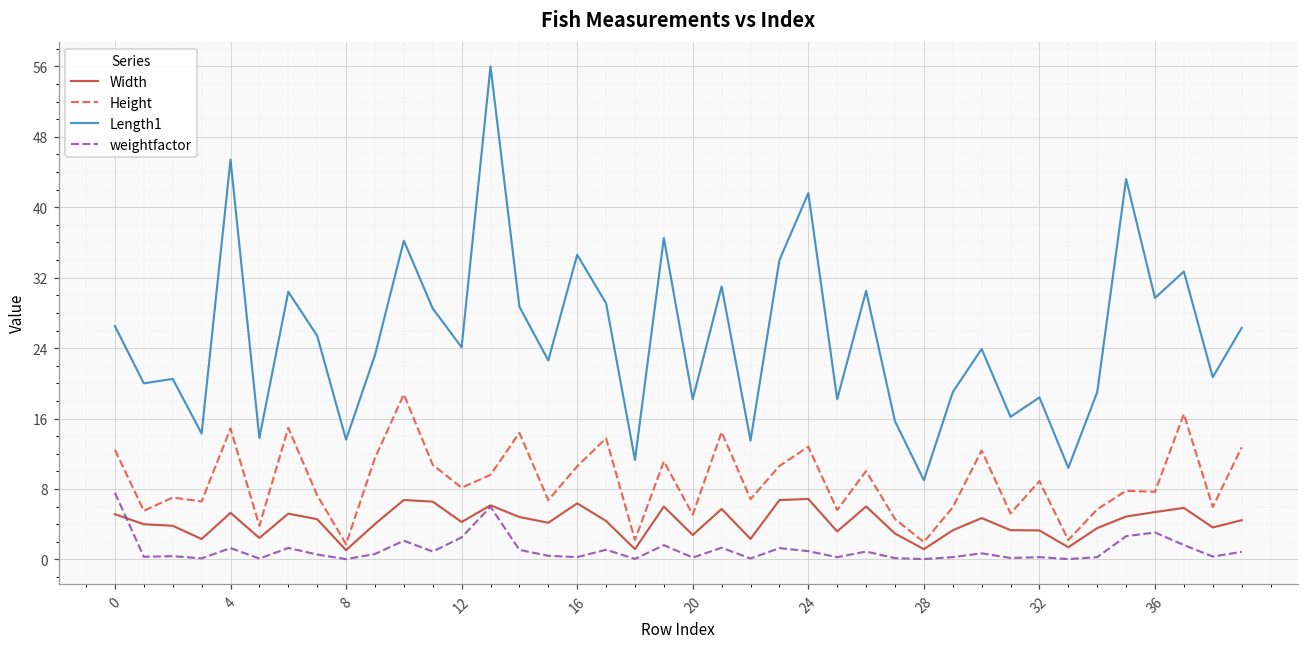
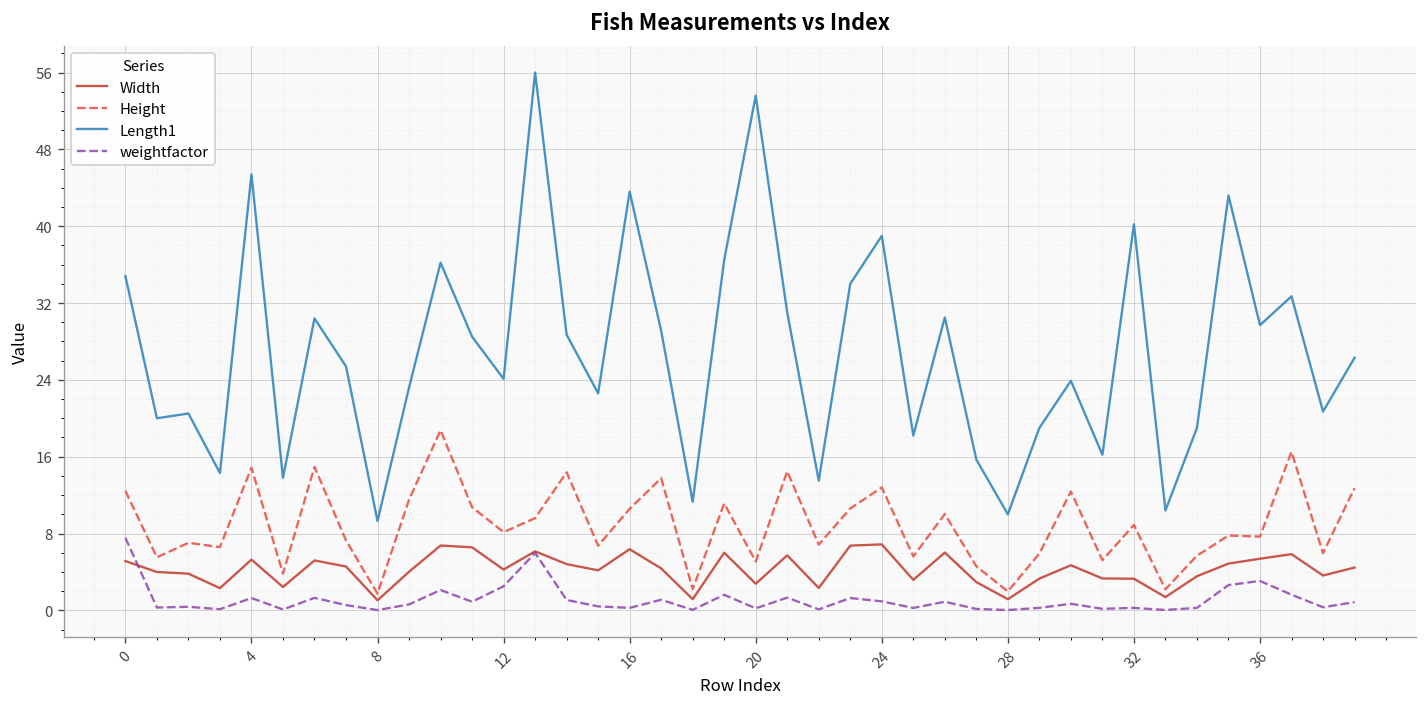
Length1, 0: 27 -> 35
Length1, 8: 14 -> 9
Length1, 16: 35 -> 44
Length1, 20: 18 -> 54
Length1, 24: 42 -> 39
Length1, 28: 9 -> 10
Length1, 32: 18 -> 40
